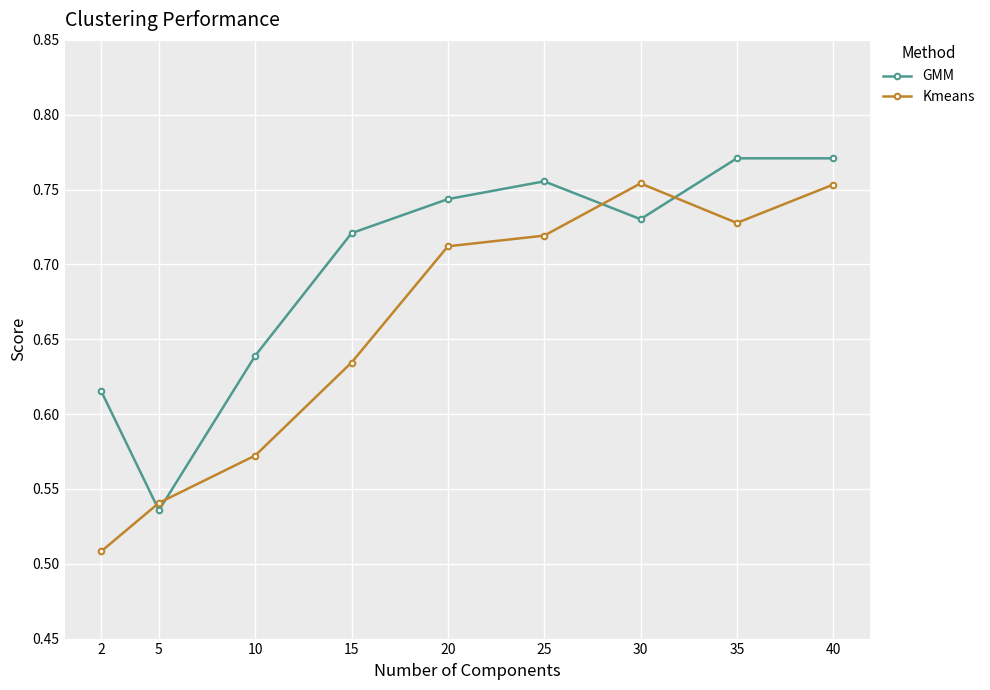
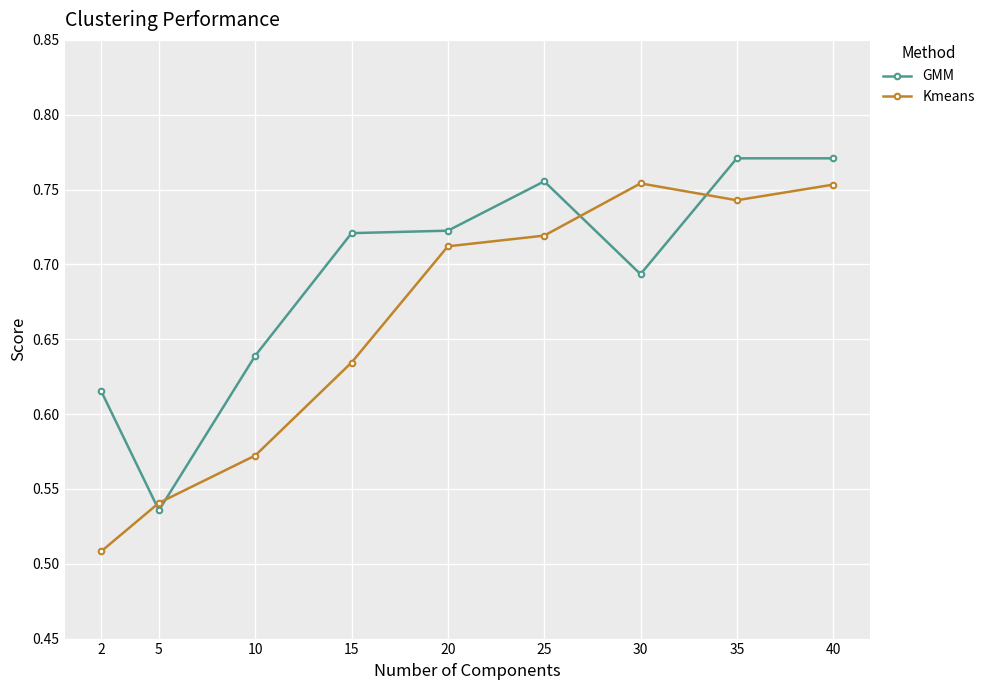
GMM, 20: 0.744 -> 0.723
GMM, 30: 0.730 -> 0.693
Kmeans, 35: 0.728 -> 0.743
